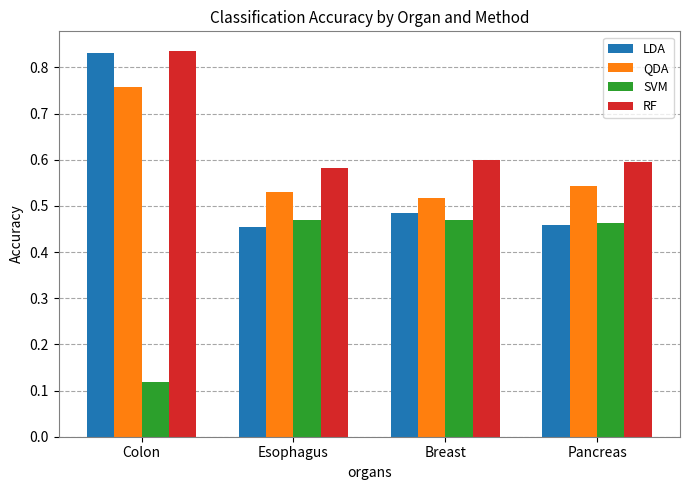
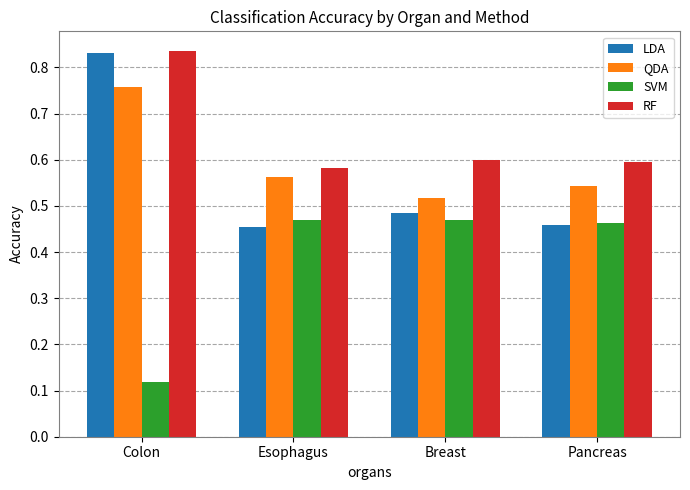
QDA, Esophagus: 0.53 -> 0.56
